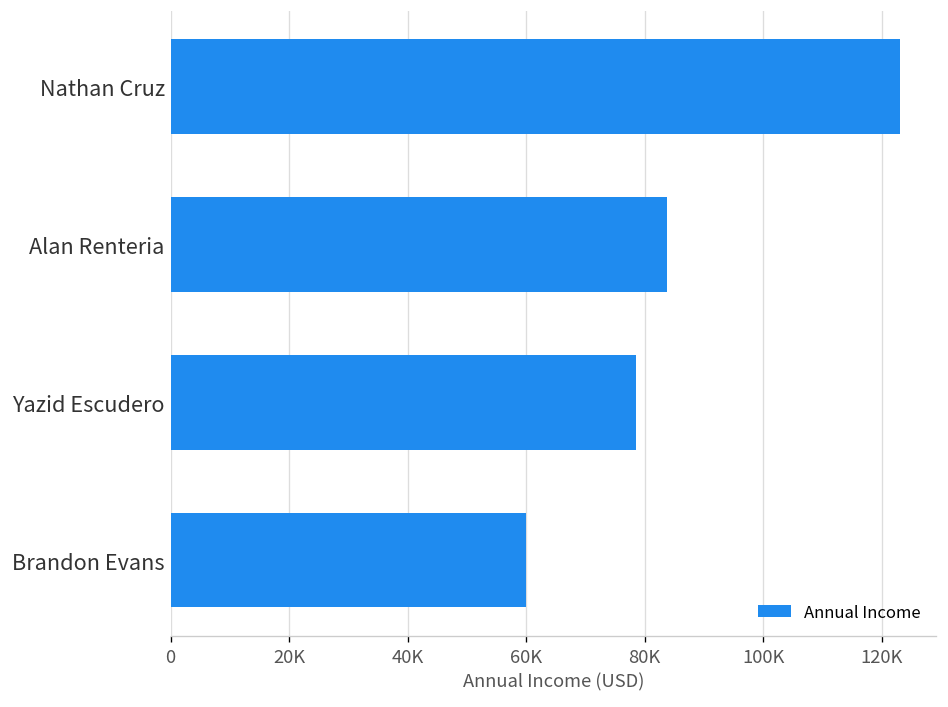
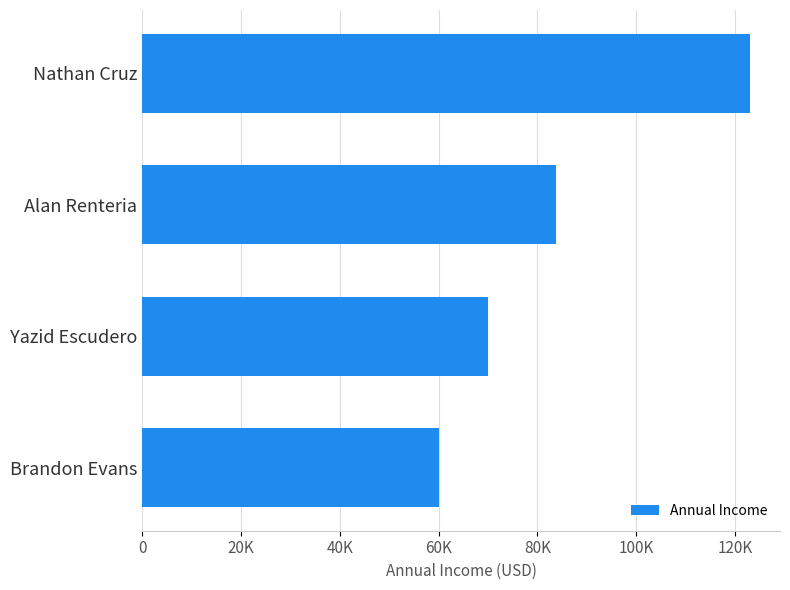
Yazid Escudero: 79000 -> 70000
